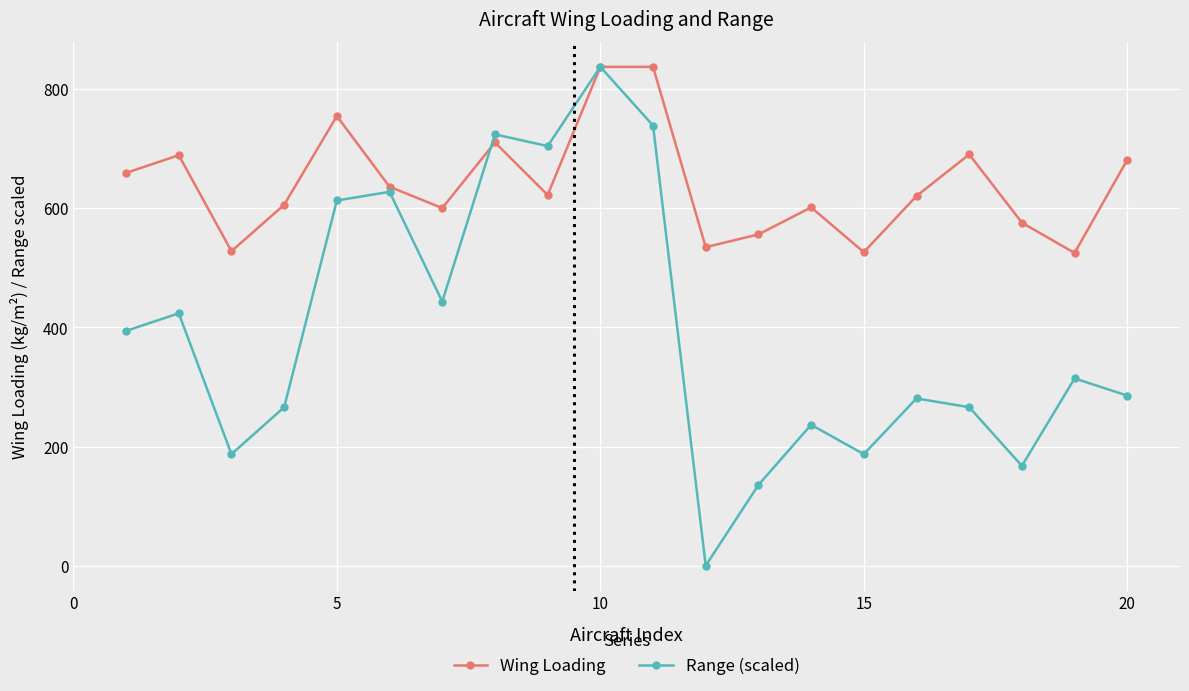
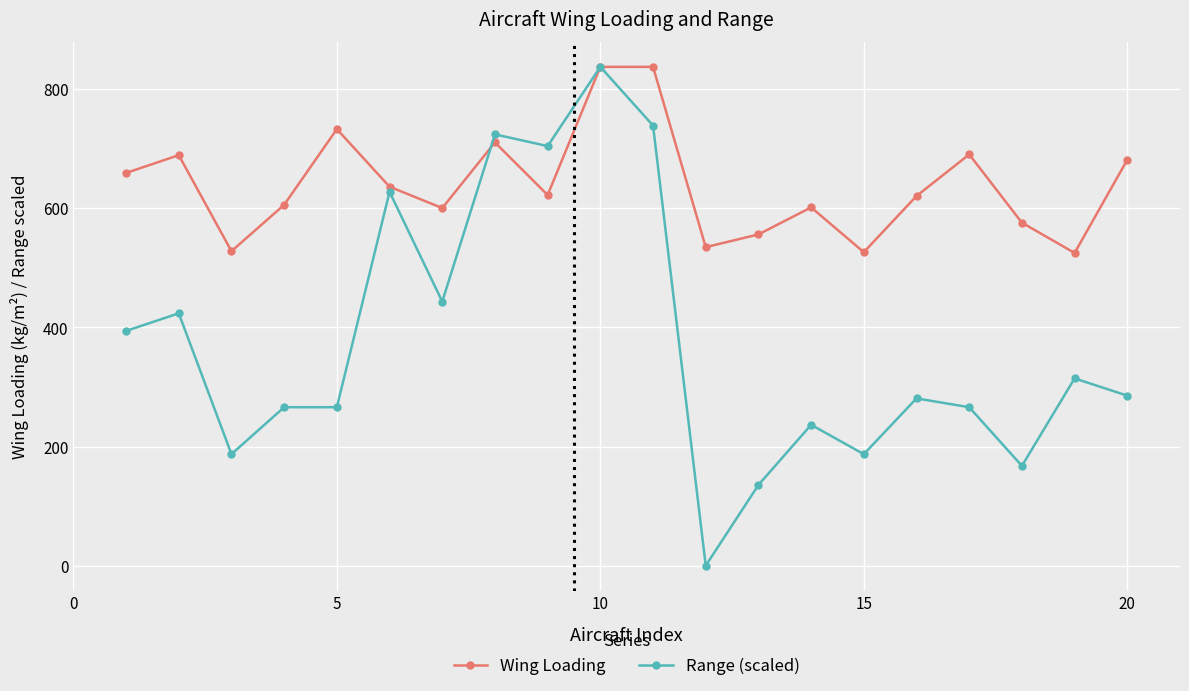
Wing Loading, 5: 750 -> 730
Range (scaled), 5: 610 -> 270
